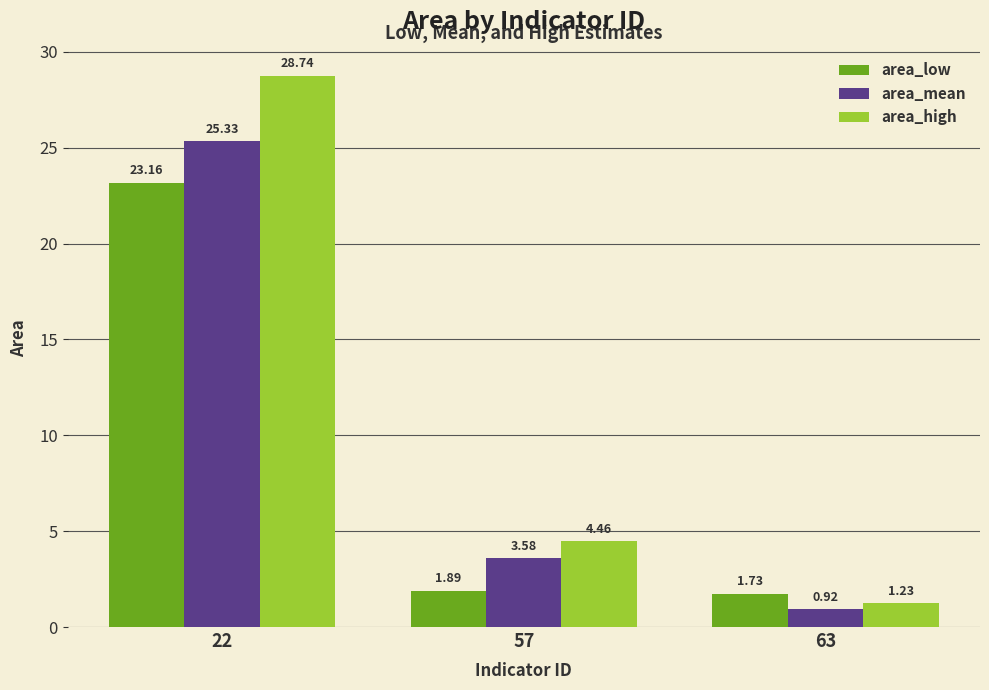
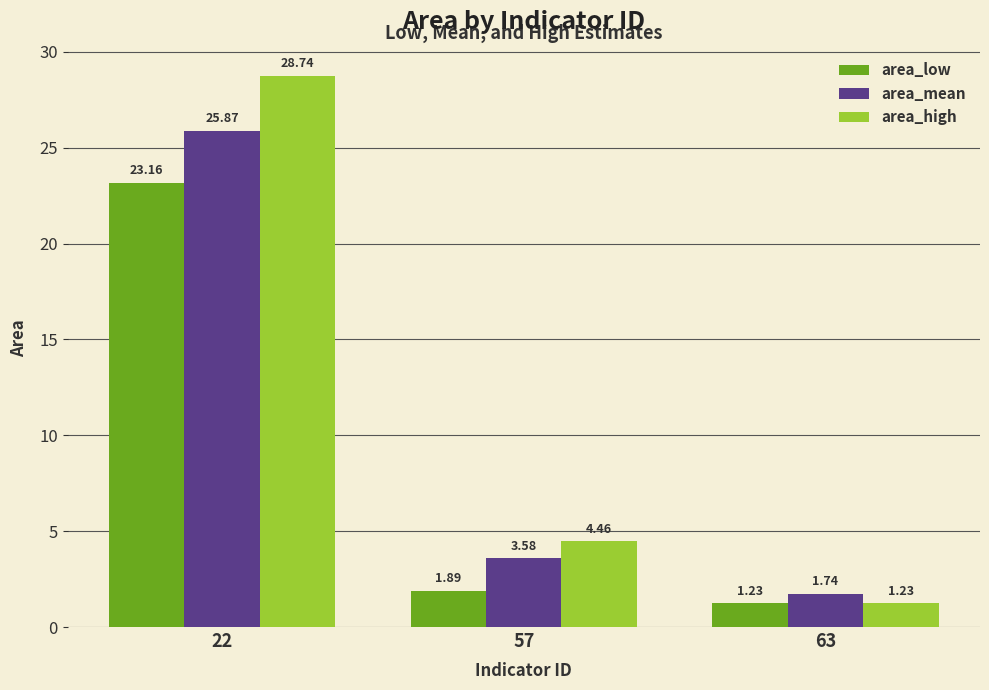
area_mean, 22: 25.33 -> 25.87
area_low, 63: 1.73 -> 1.23
area_mean, 63: 0.92 -> 1.74
